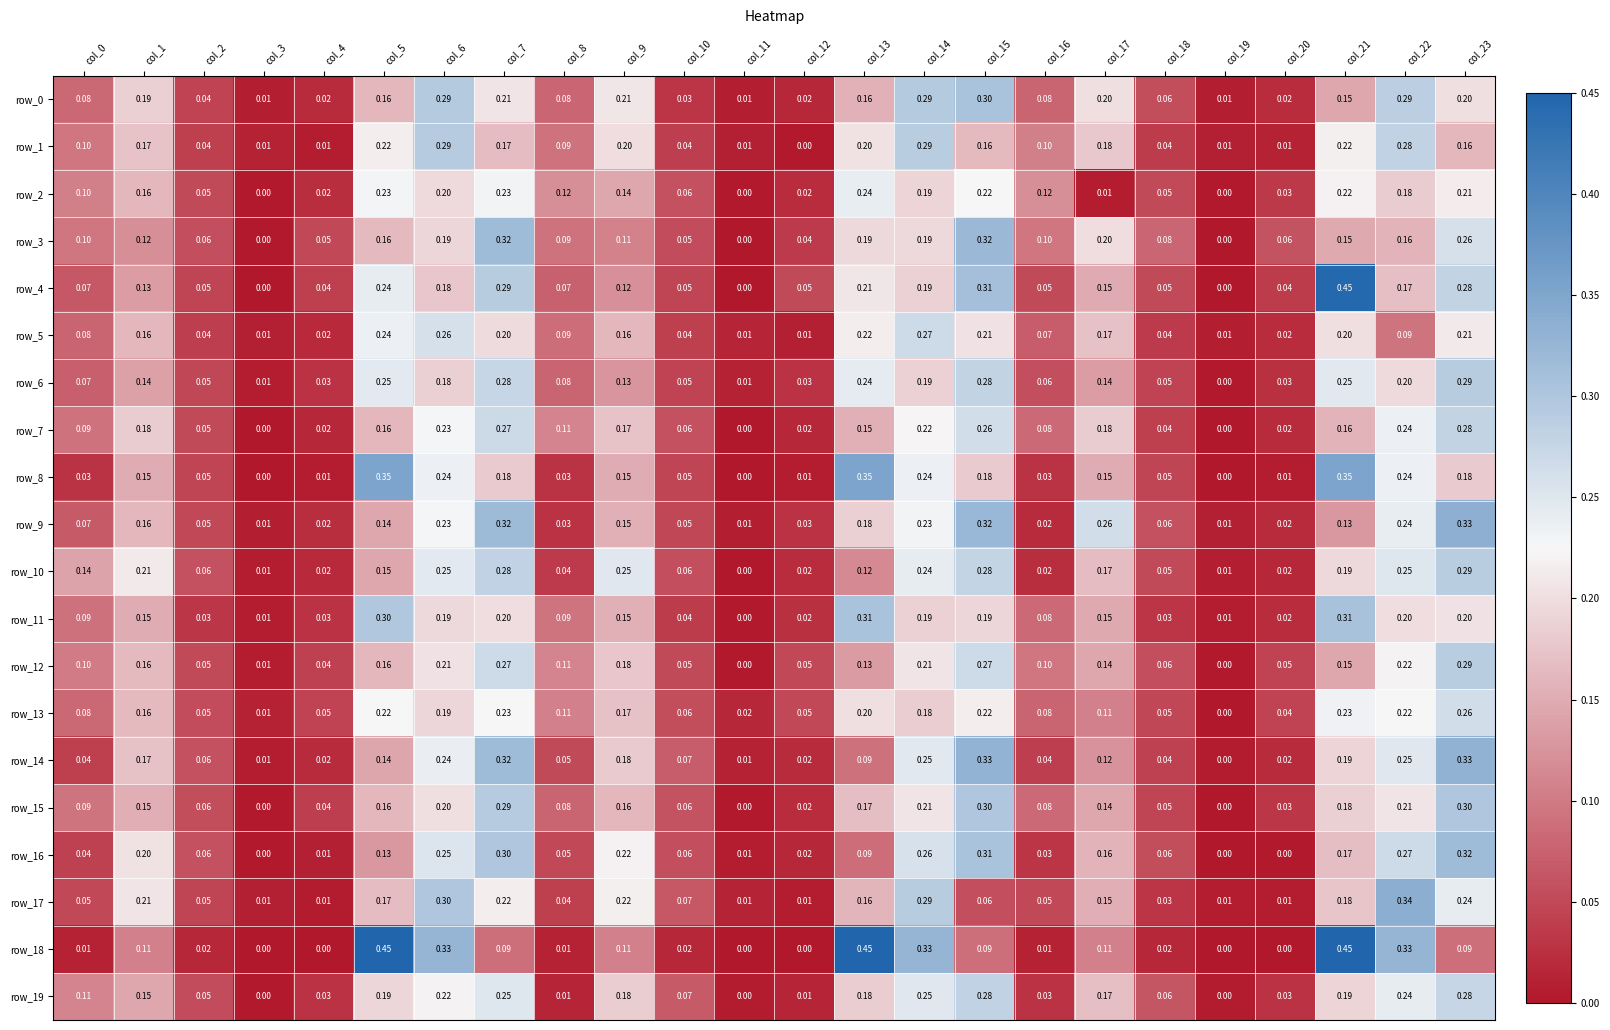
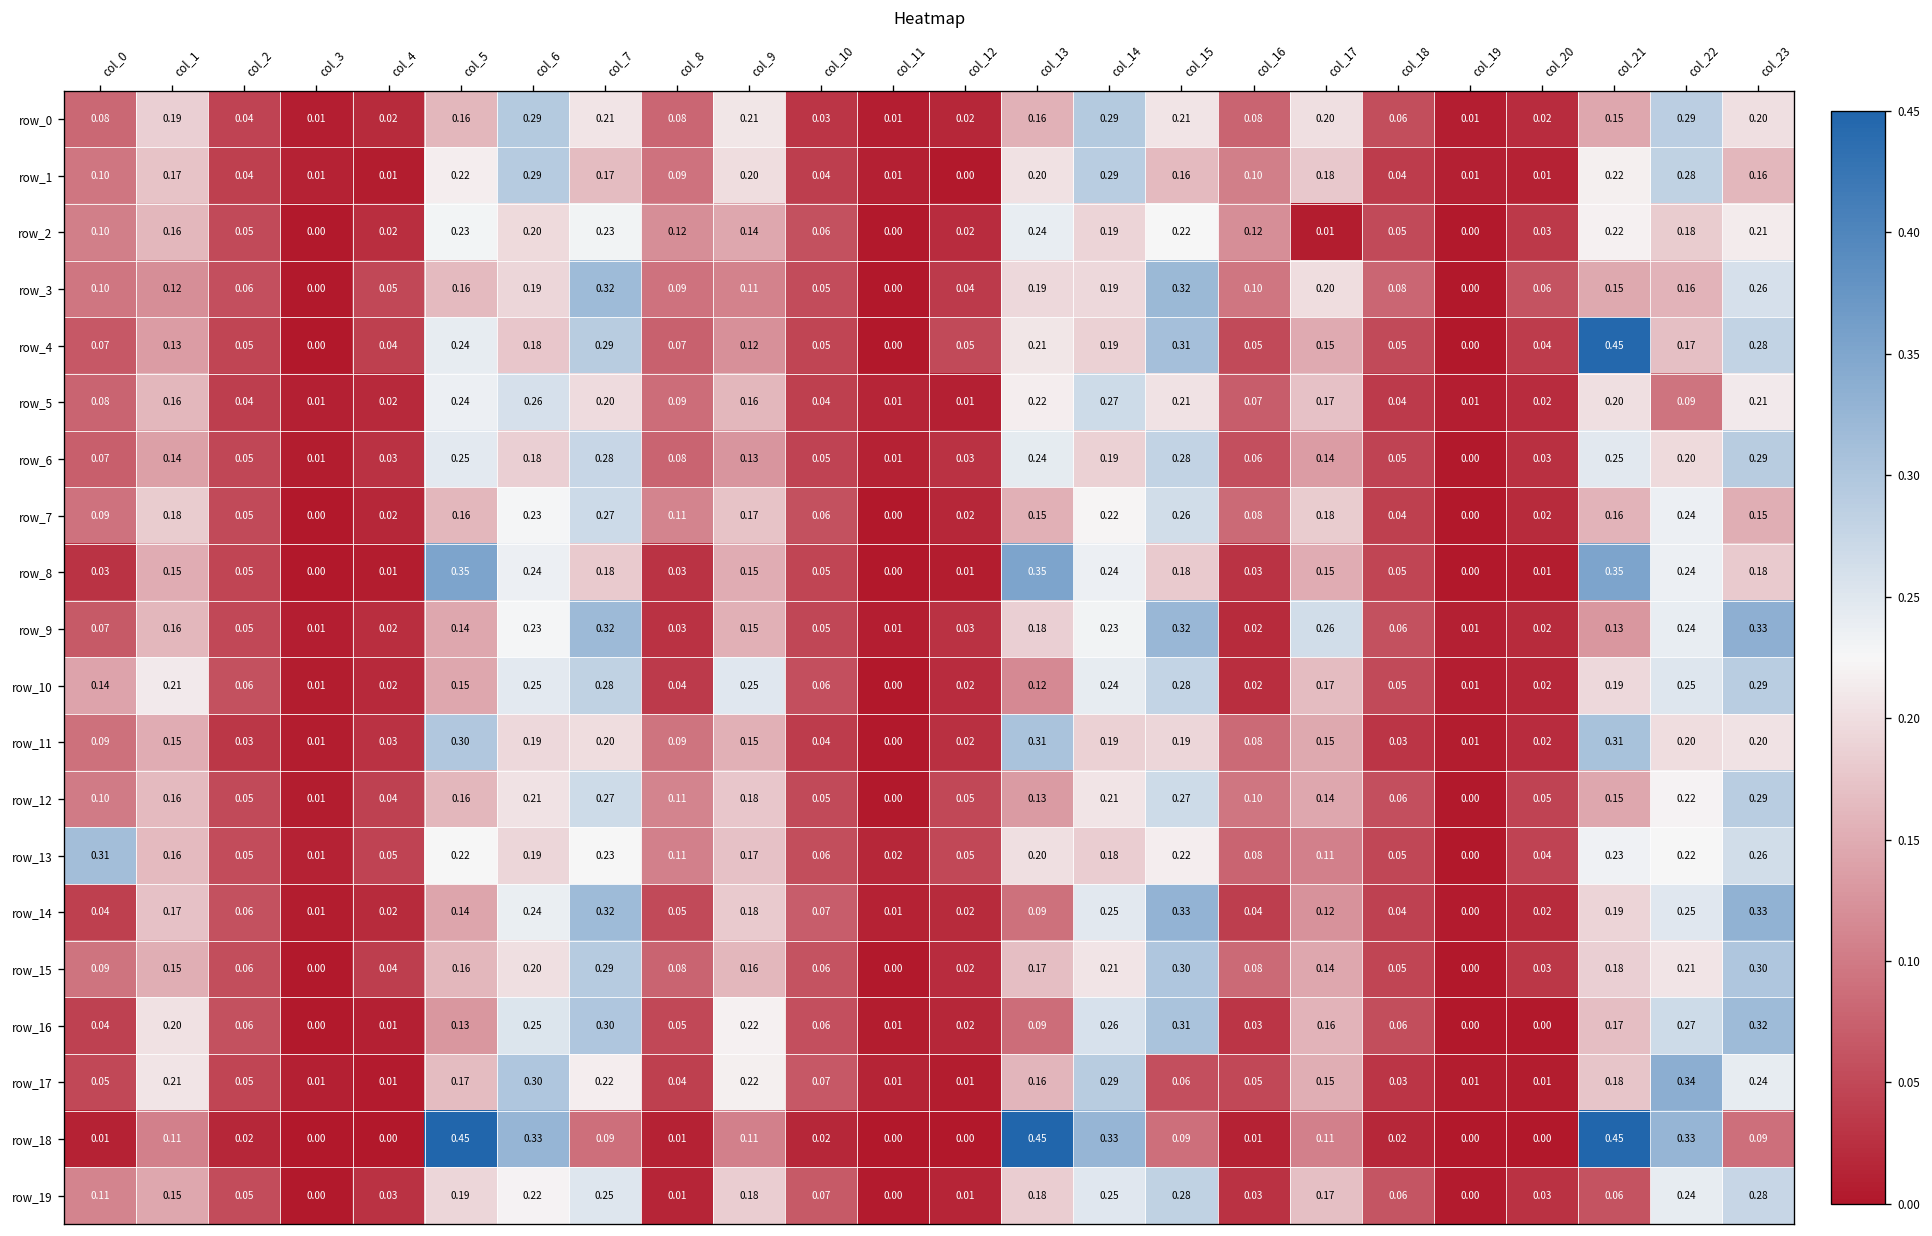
row_0, col_15: 0.30 -> 0.21
row_7, col_23: 0.28 -> 0.15
row_13, col_0: 0.08 -> 0.31
row_19, col_21: 0.19 -> 0.06
